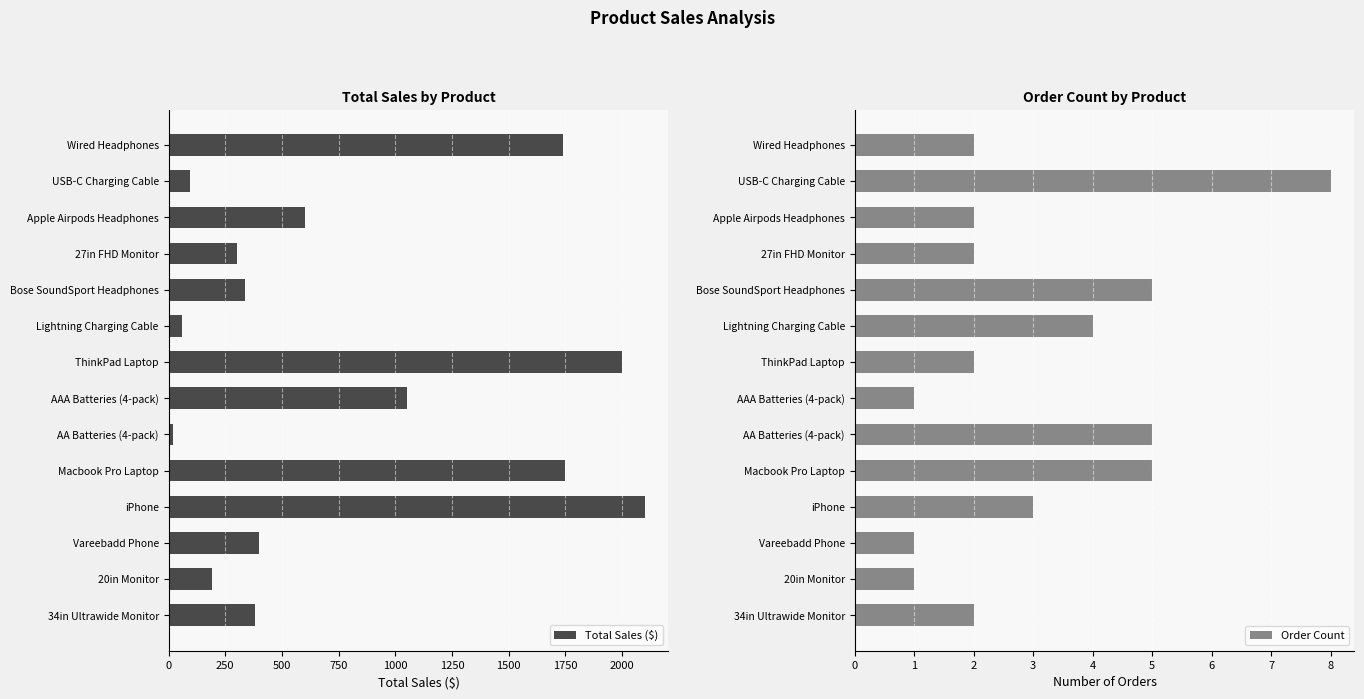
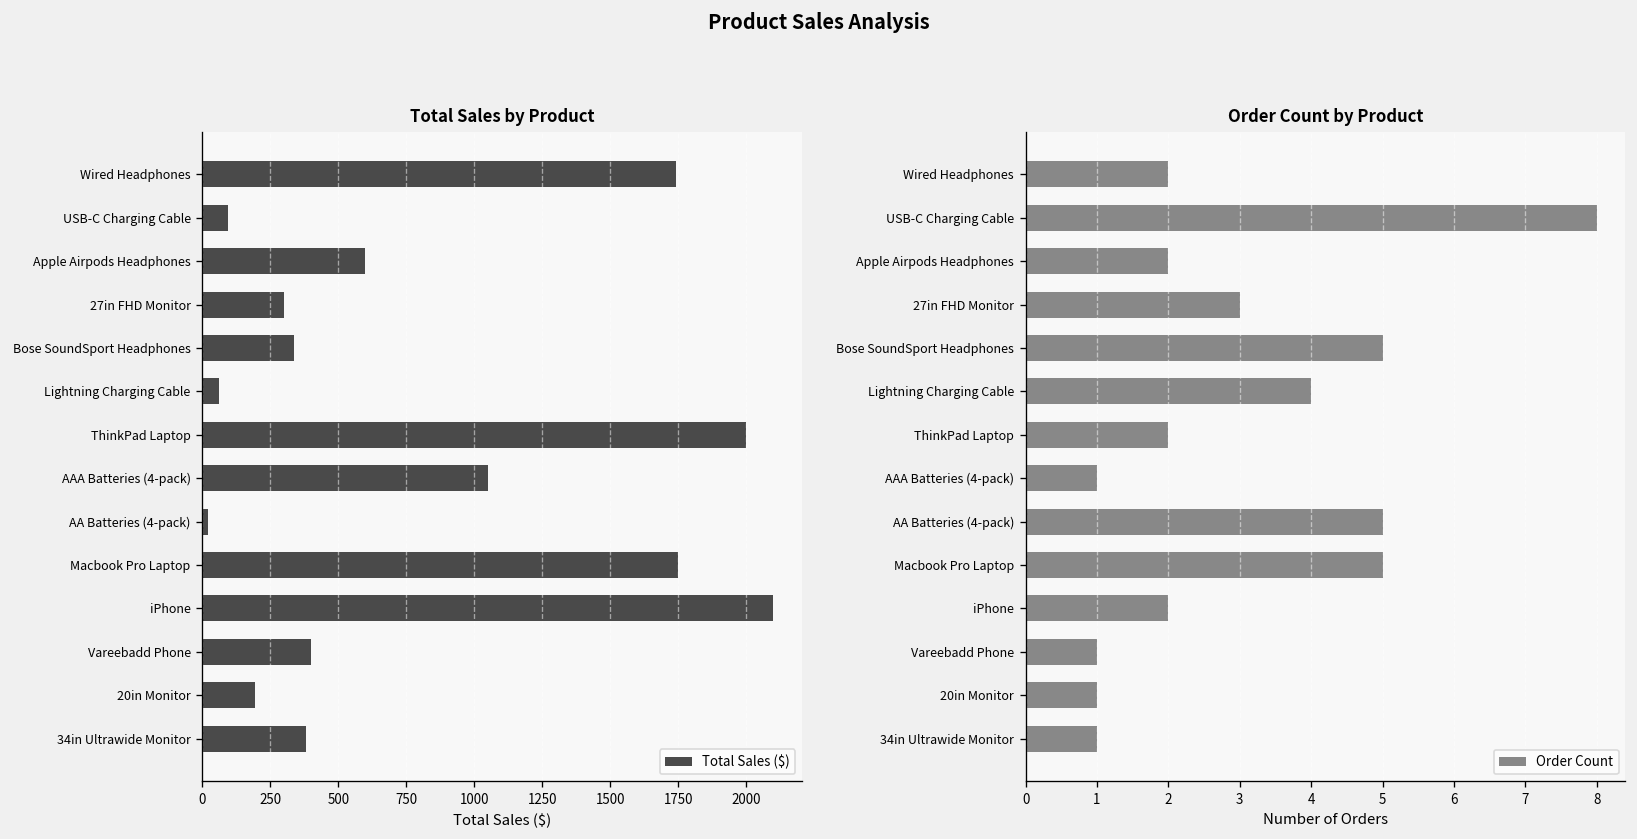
Order Count by Product, 27in FHD Monitor: 2 -> 3
Order Count by Product, iPhone: 3 -> 2
Order Count by Product, 34in Ultrawide Monitor: 2 -> 1
